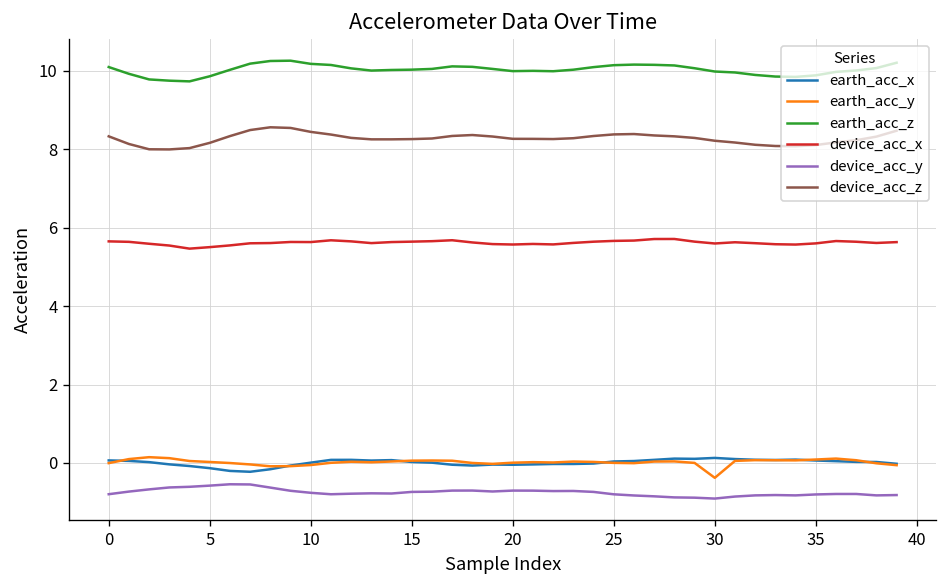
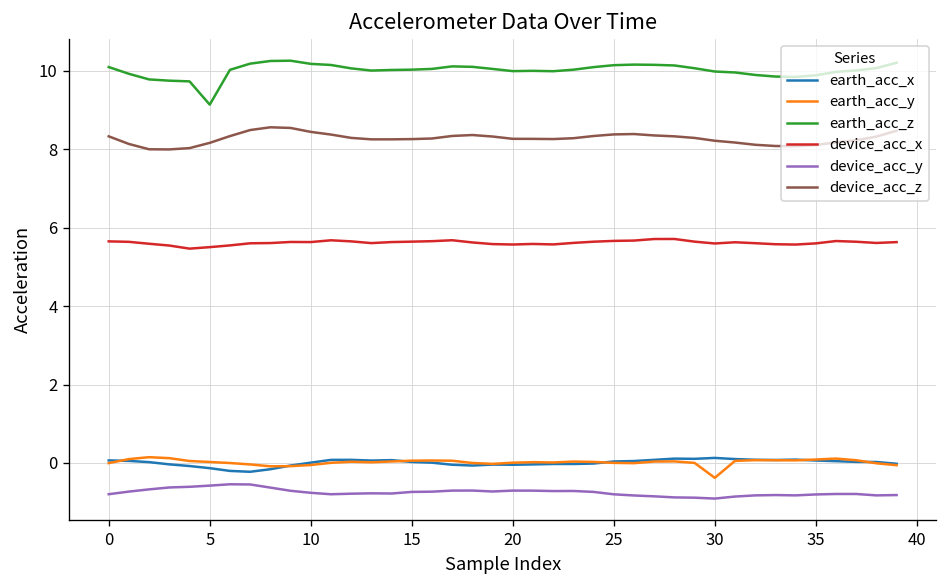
earth_acc_z, 5: 9.9 -> 9.1
